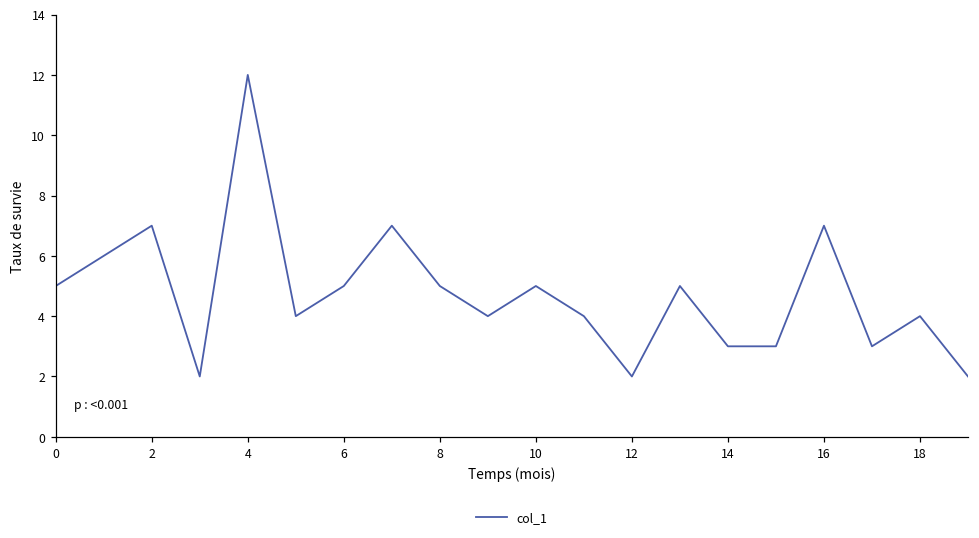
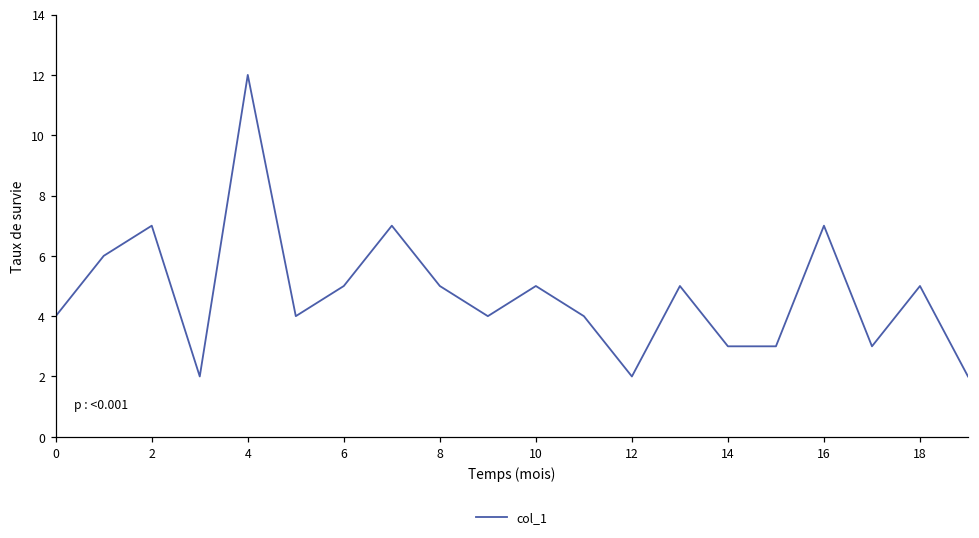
0: 5 -> 4
18: 4 -> 5
